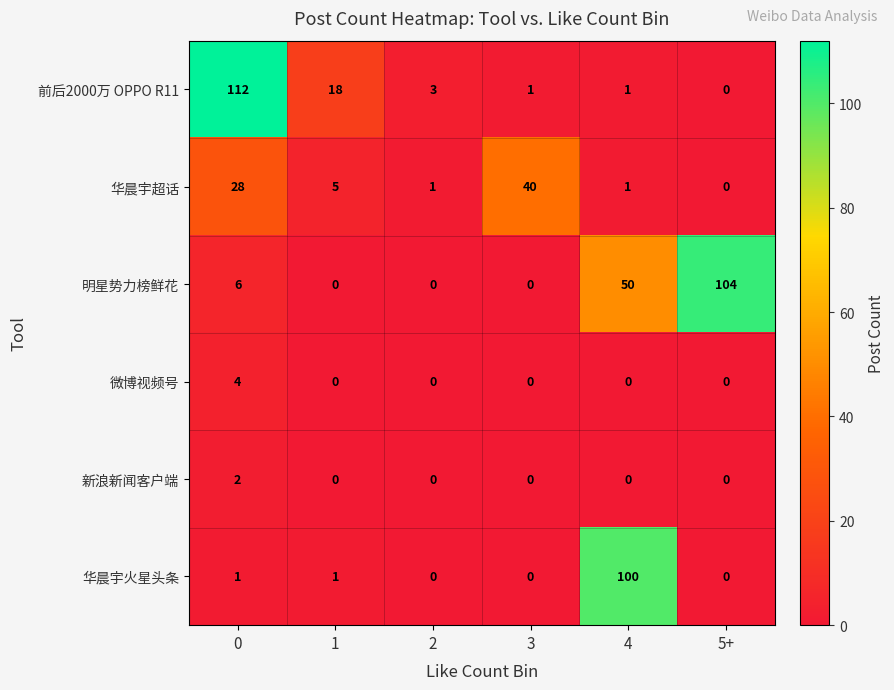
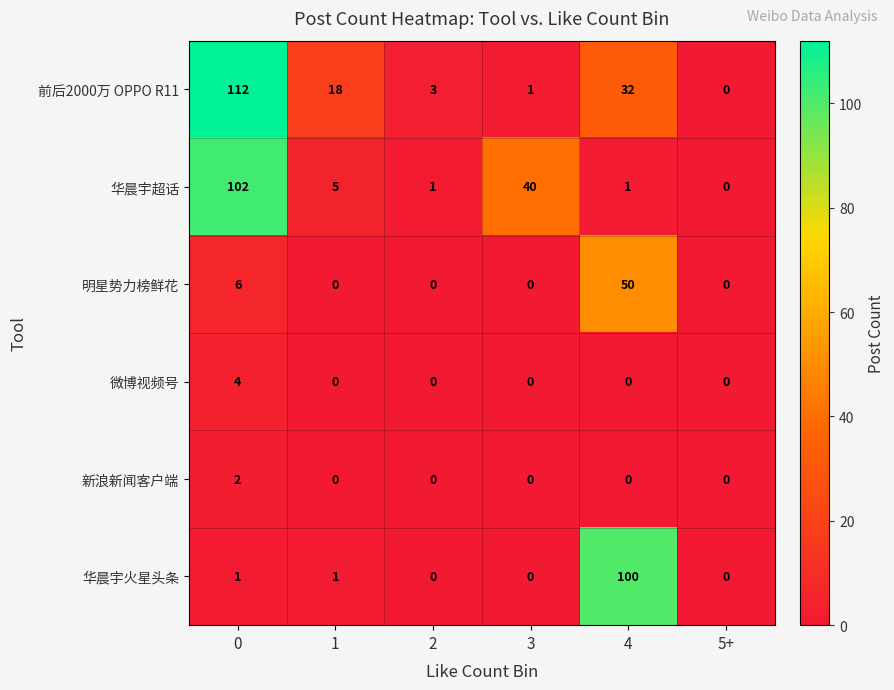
前后2000万 OPPO R11, 4: 1 -> 32
华晨宇超话, 0: 28 -> 102
明星势力榜鲜花, 5+: 104 -> 0
